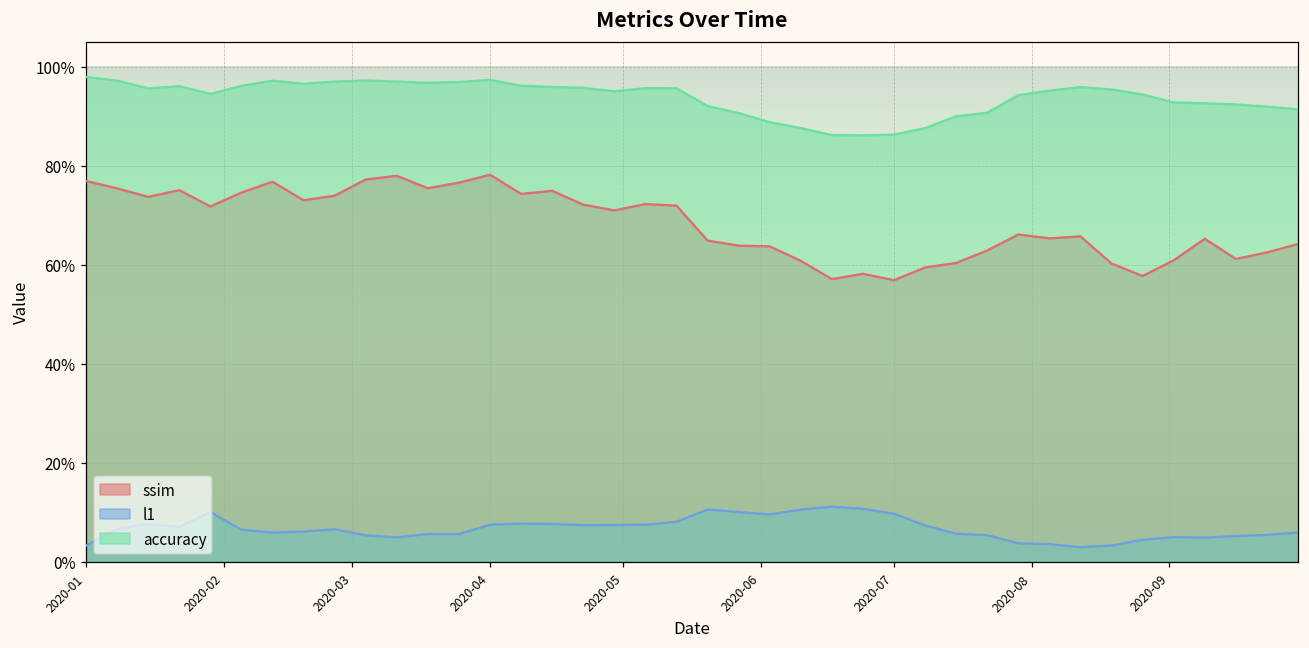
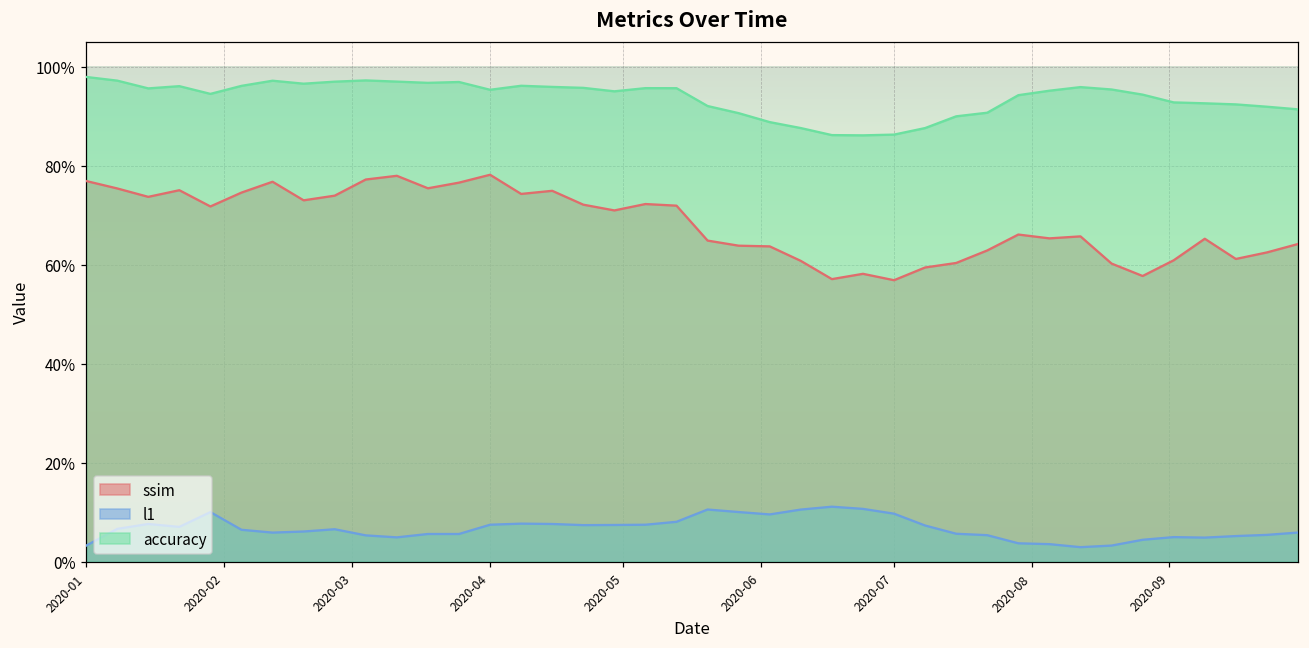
accuracy, 2020-04: 97% -> 95%
